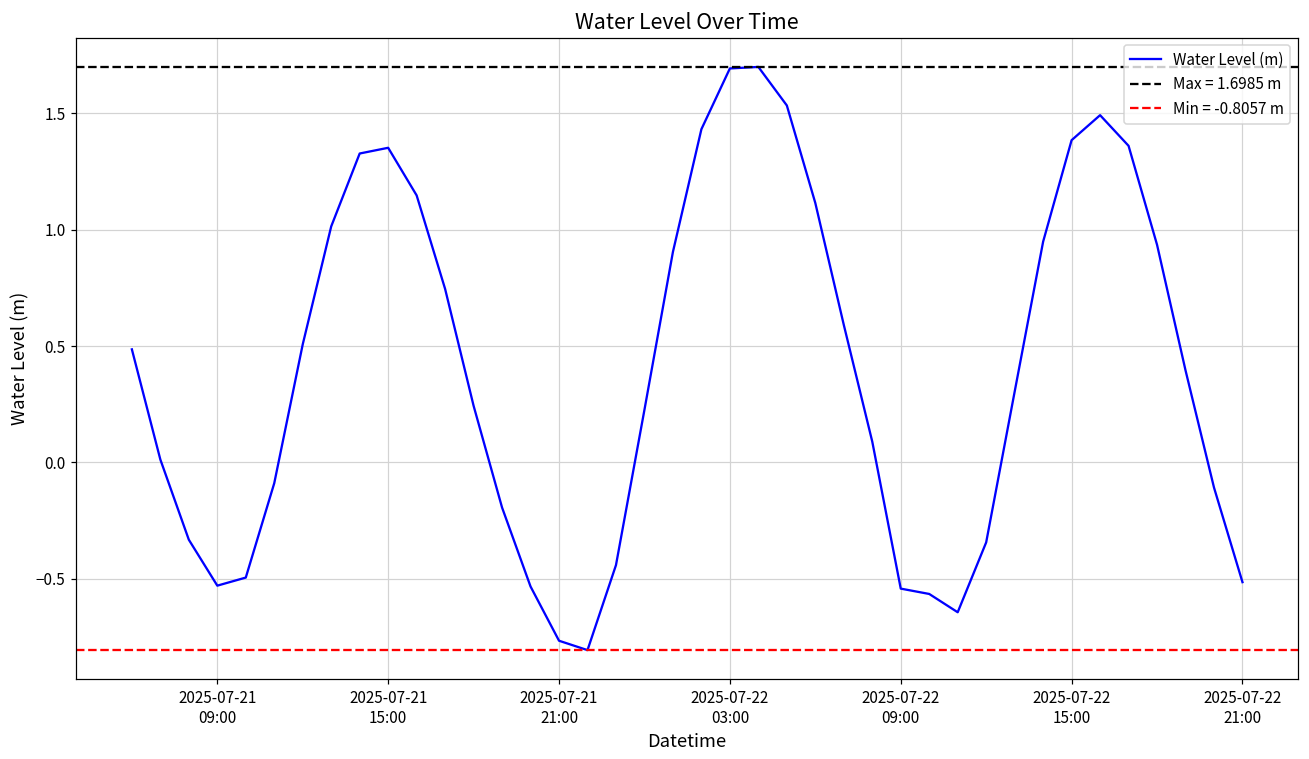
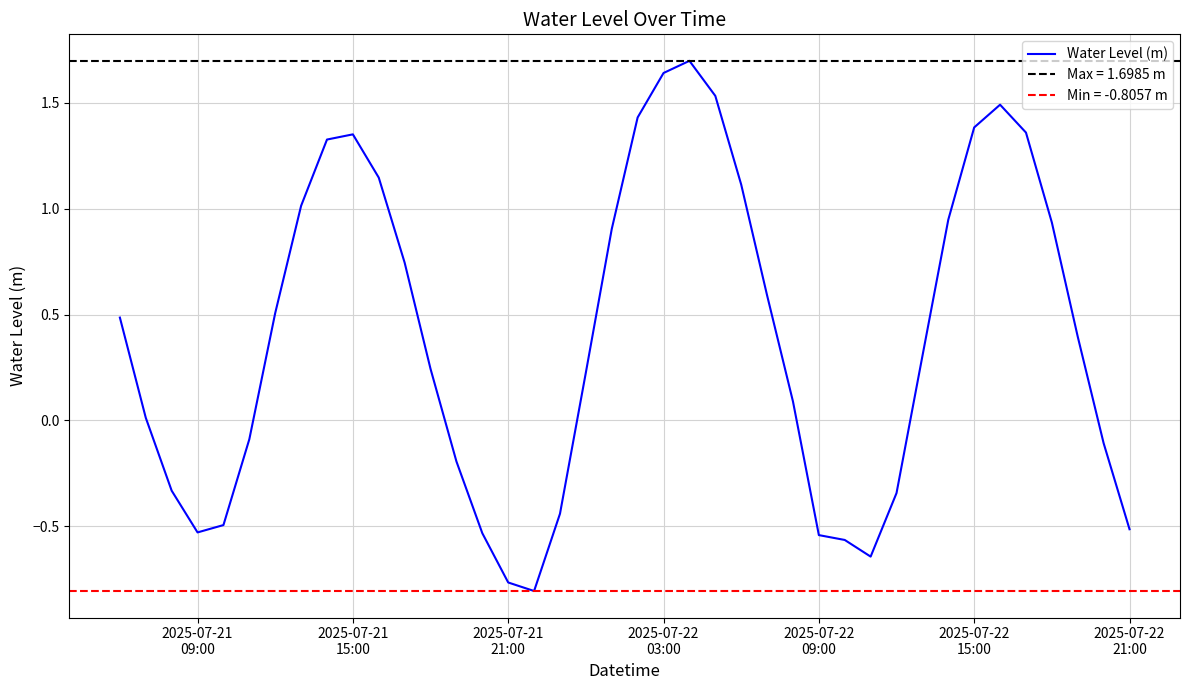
2025-07-22 03:00: 1.69 -> 1.64
